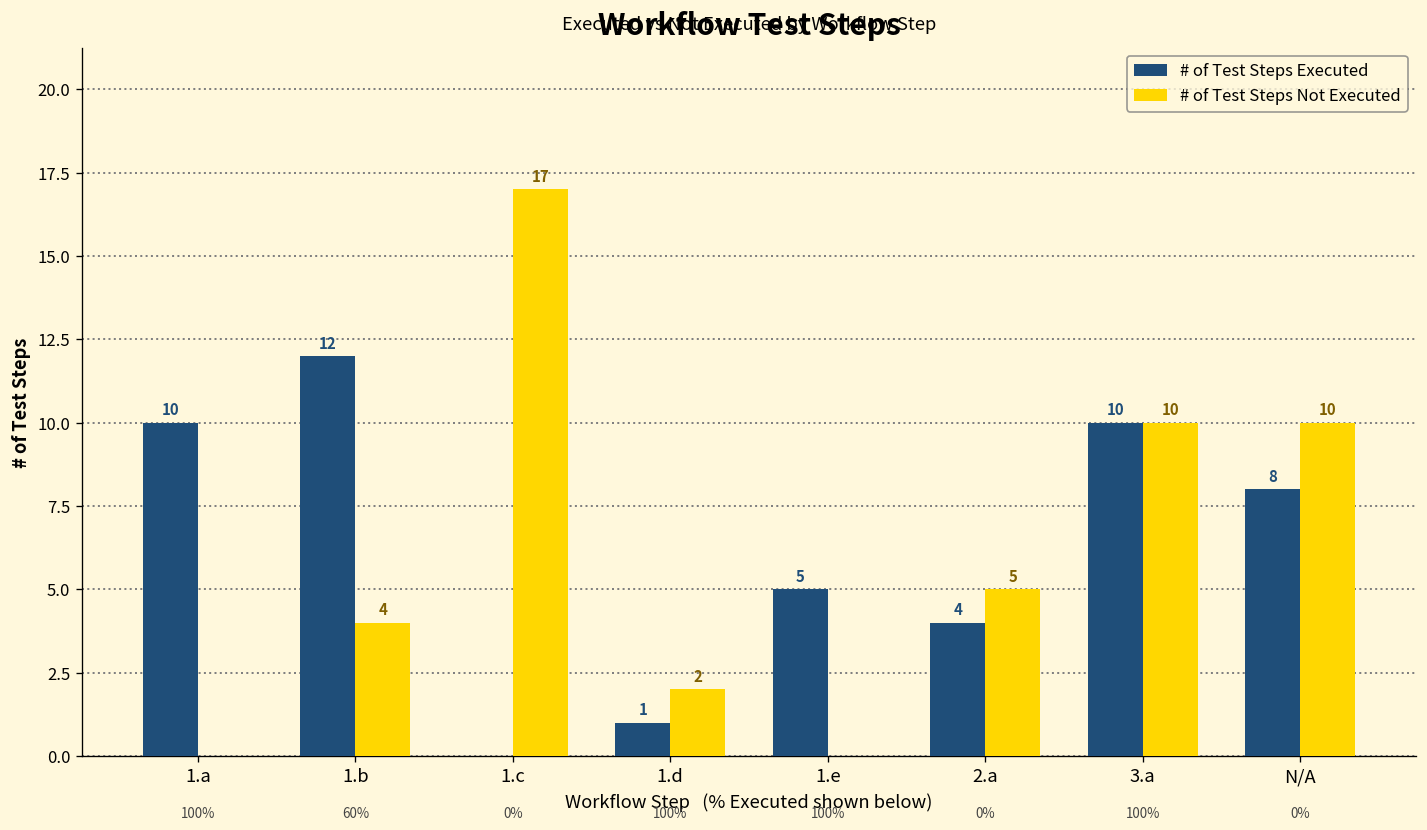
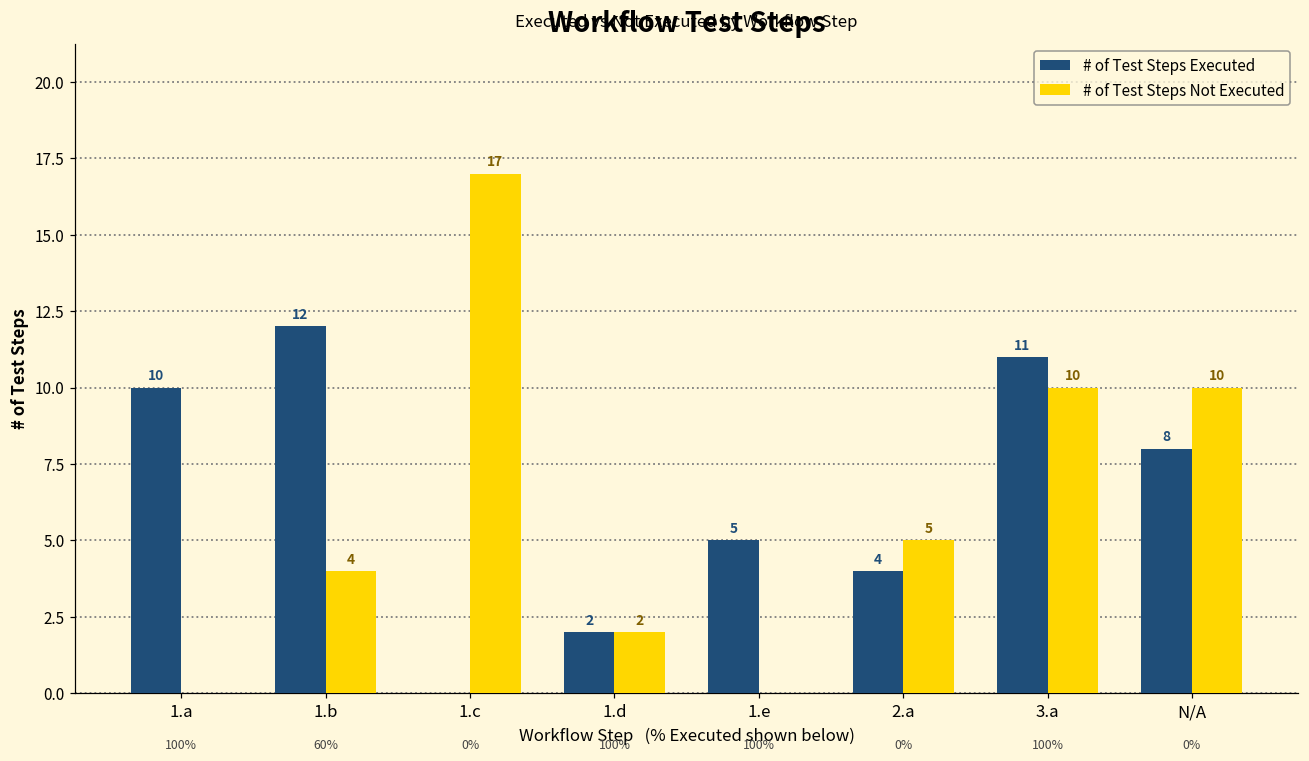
# of Test Steps Executed, 1.d: 1 -> 2
# of Test Steps Executed, 3.a: 10 -> 11
